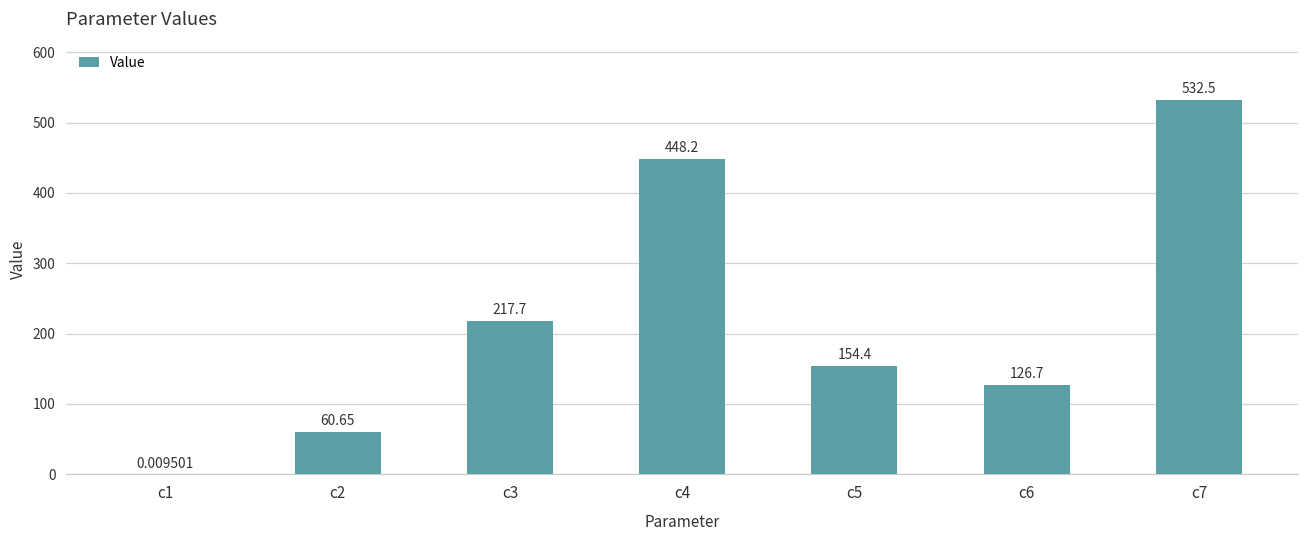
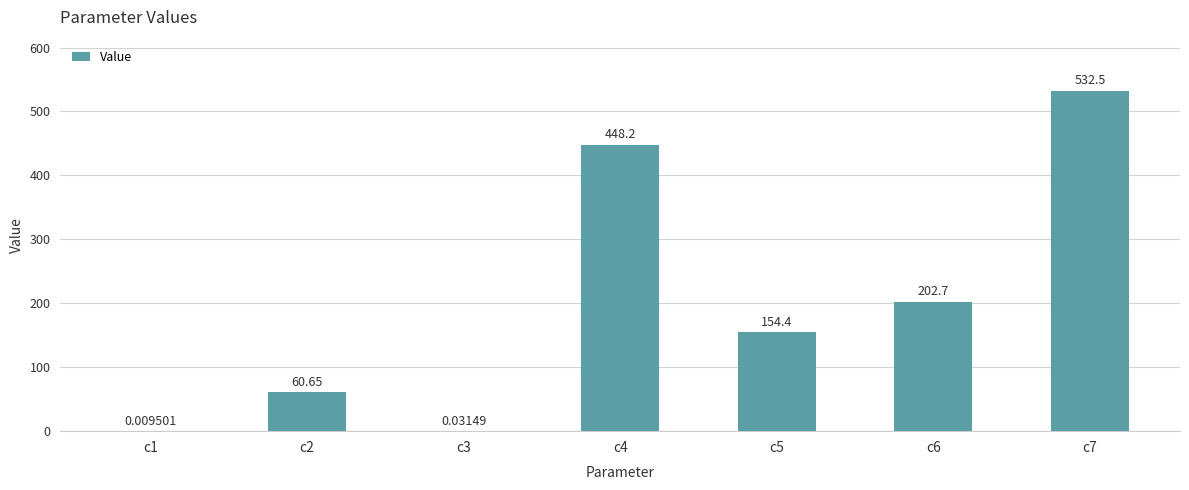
c3: 217.7 -> 0.03149
c6: 126.7 -> 202.7
